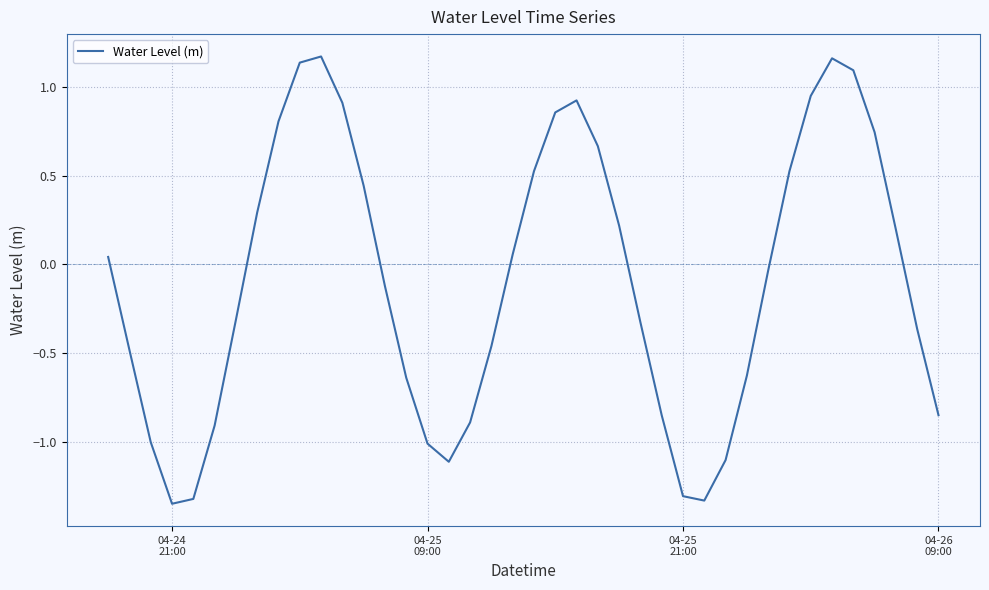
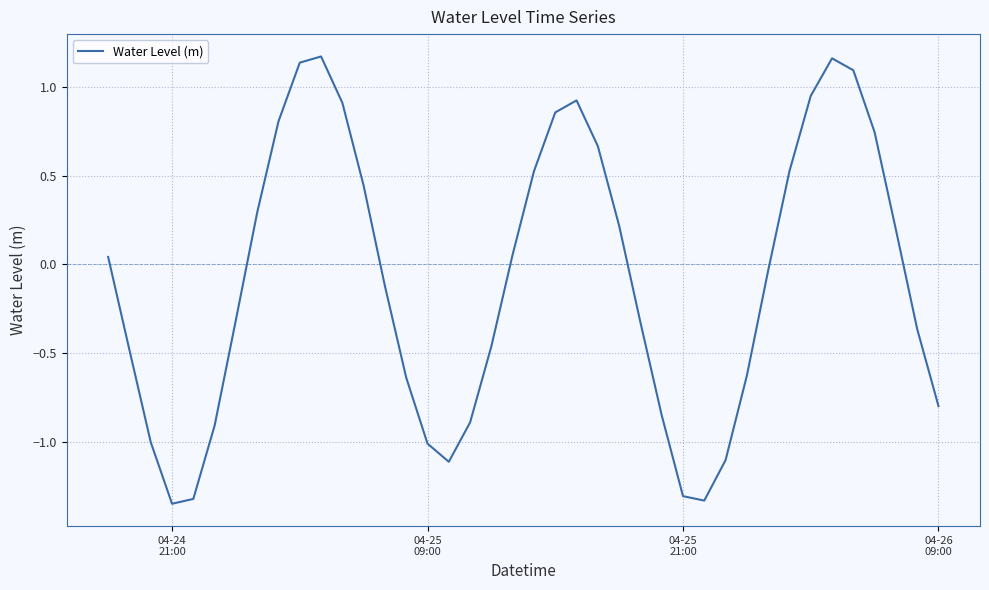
04-26 09:00: -0.85 -> -0.80
